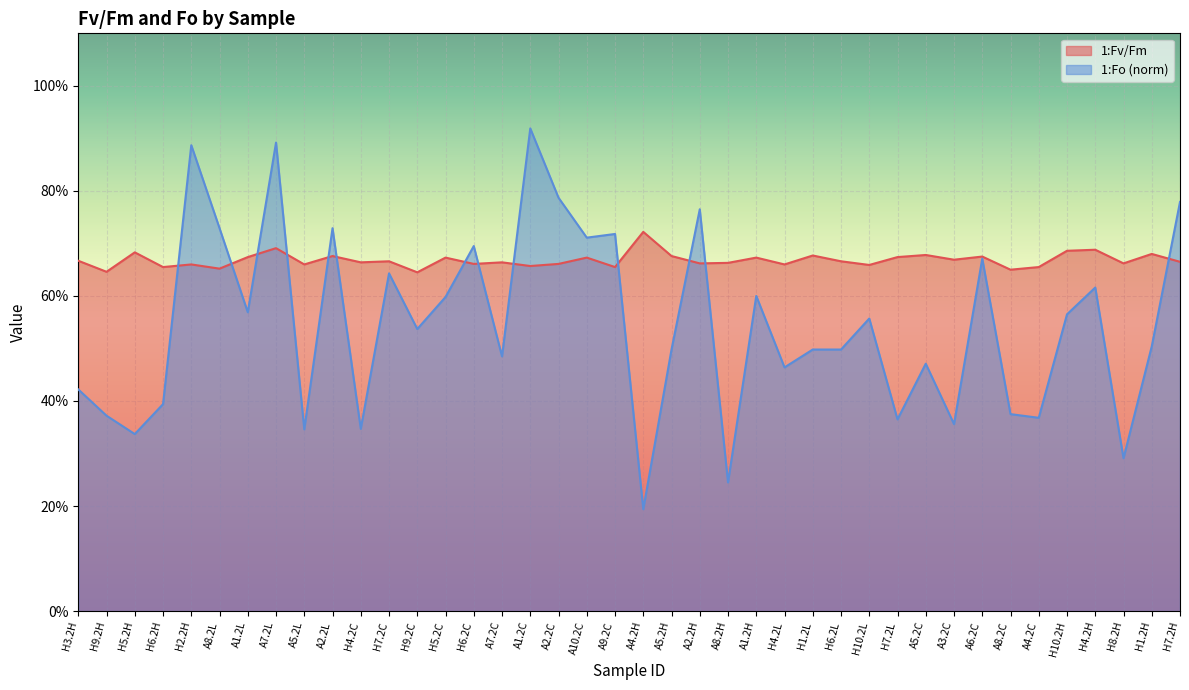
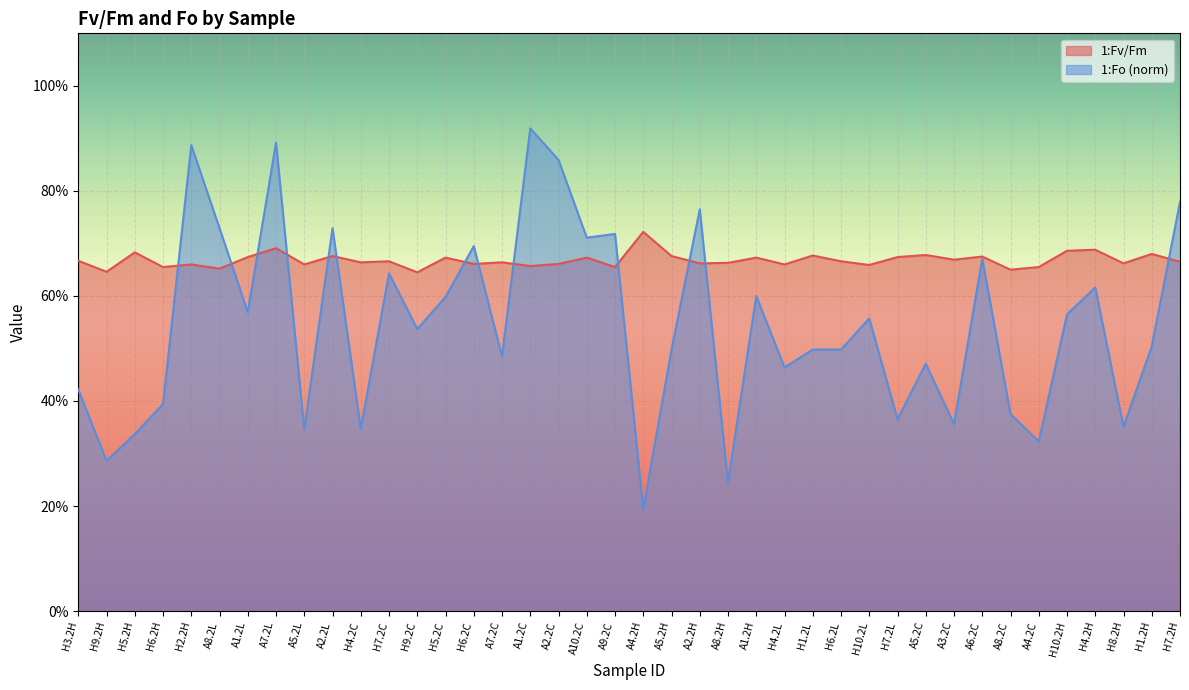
1:Fo (norm), H9.2H: 37% -> 29%
1:Fo (norm), A2.2C: 79% -> 86%
1:Fo (norm), A4.2C: 37% -> 32%
1:Fo (norm), H8.2H: 29% -> 35%
